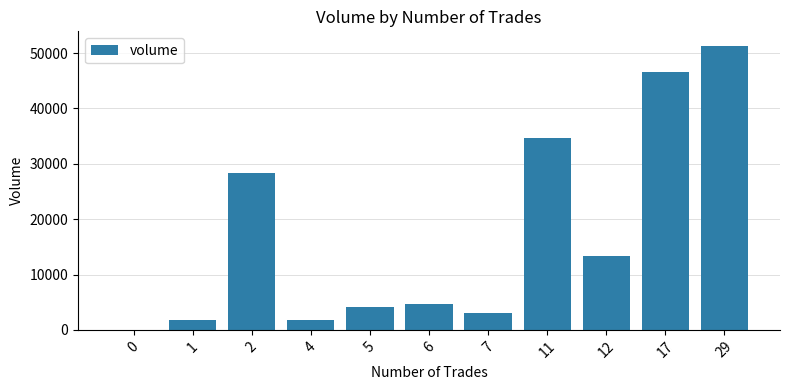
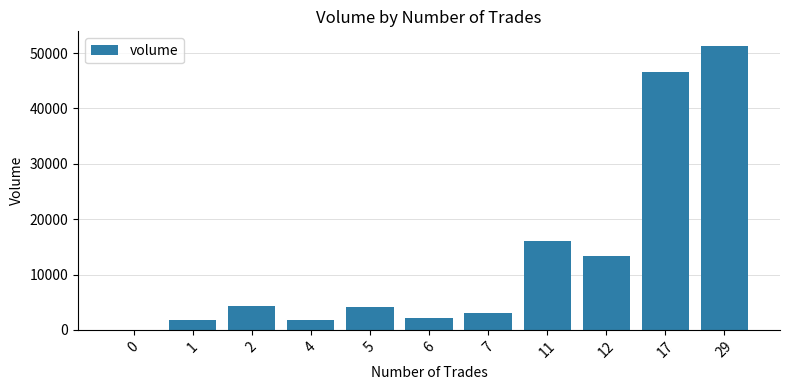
2: 28000 -> 4000
6: 5000 -> 2000
11: 35000 -> 16000
